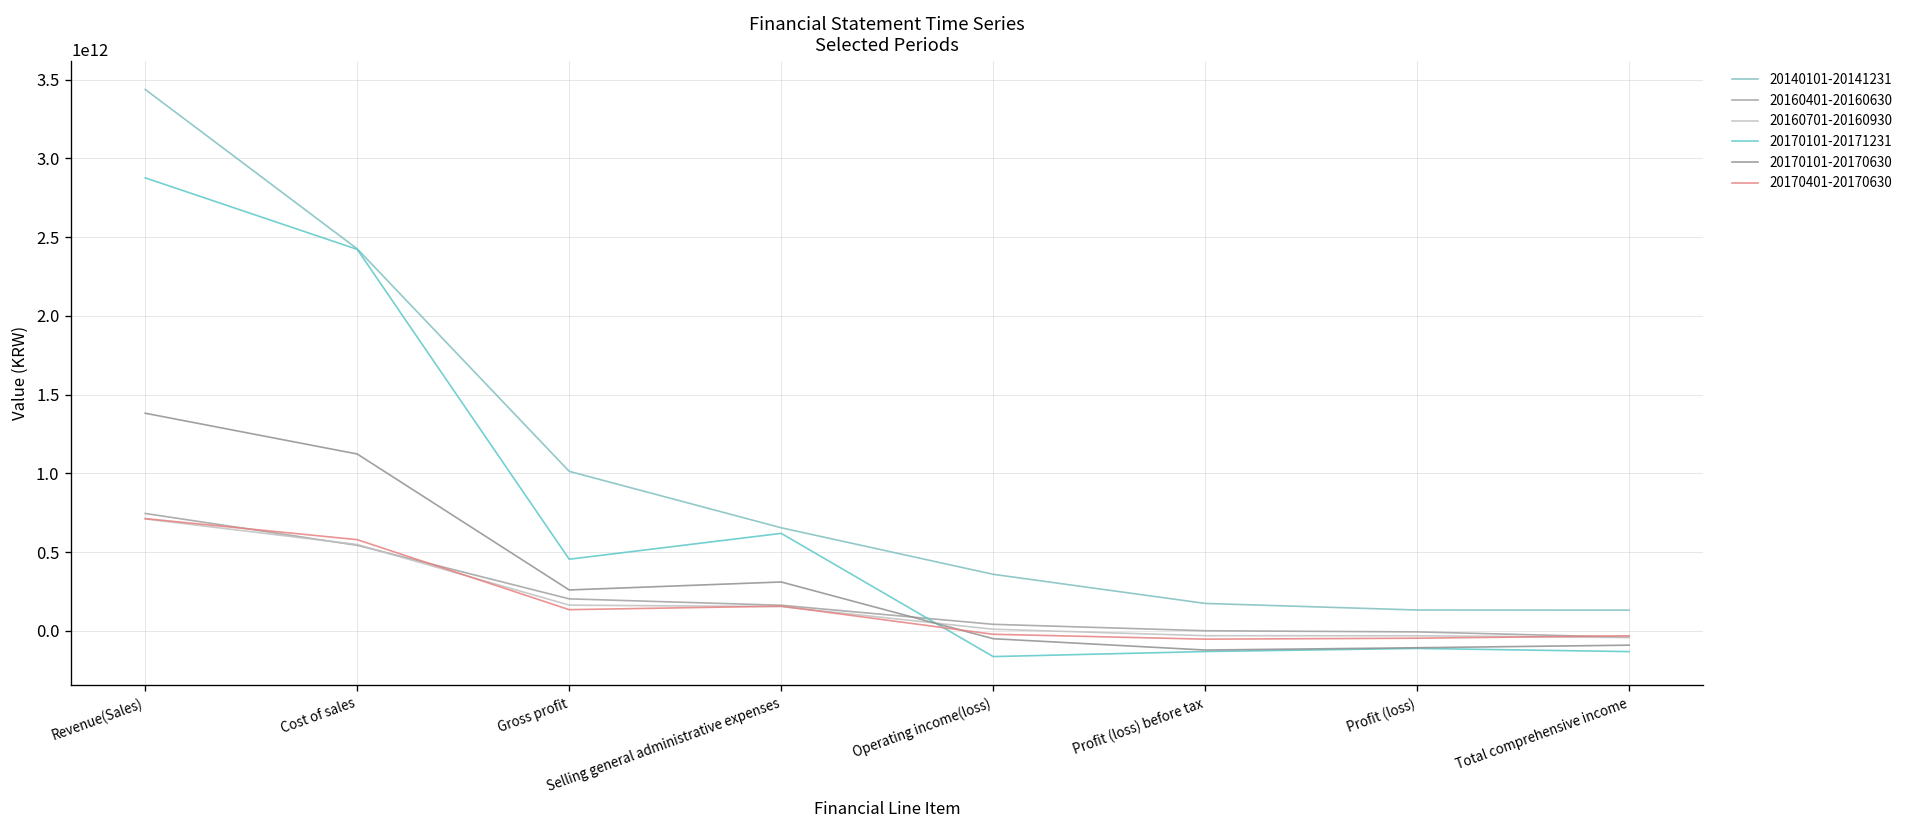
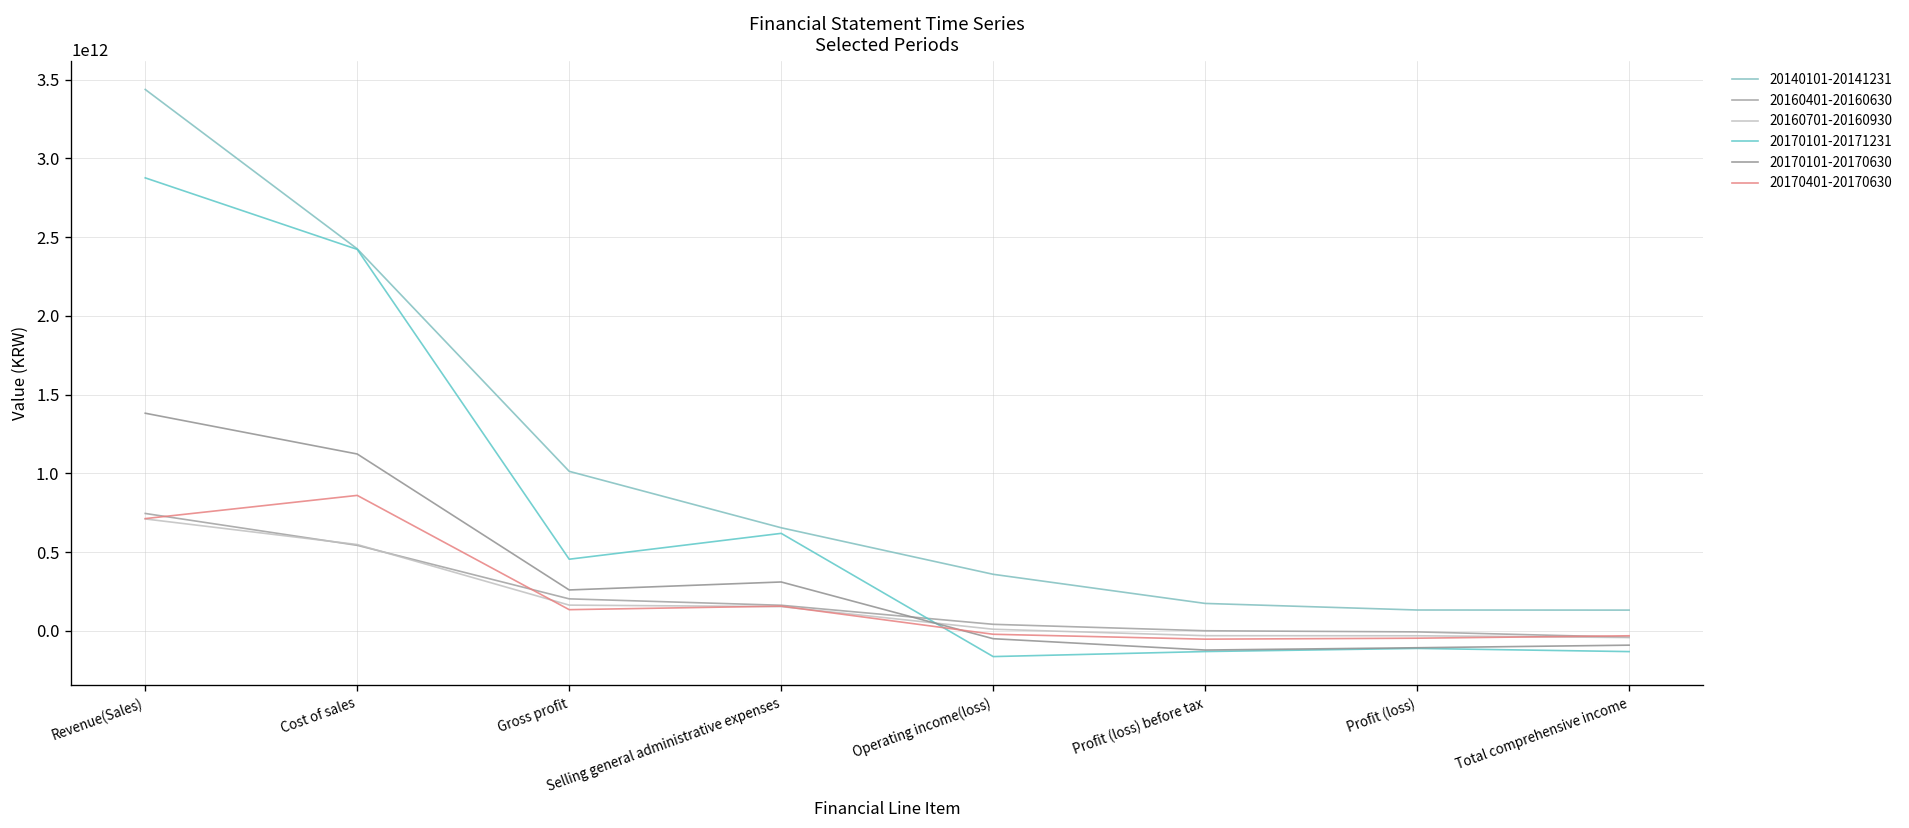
20170401-20170630, Cost of sales: 580000000000 -> 860000000000
